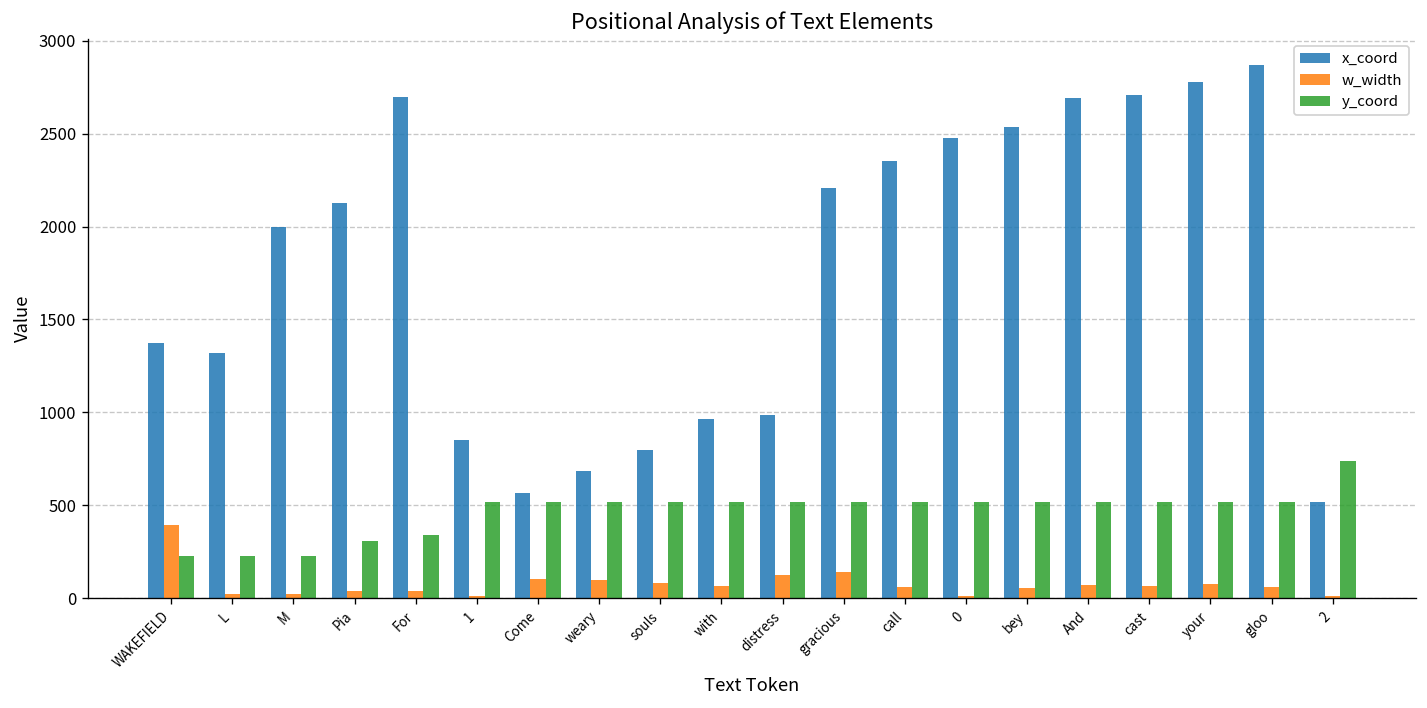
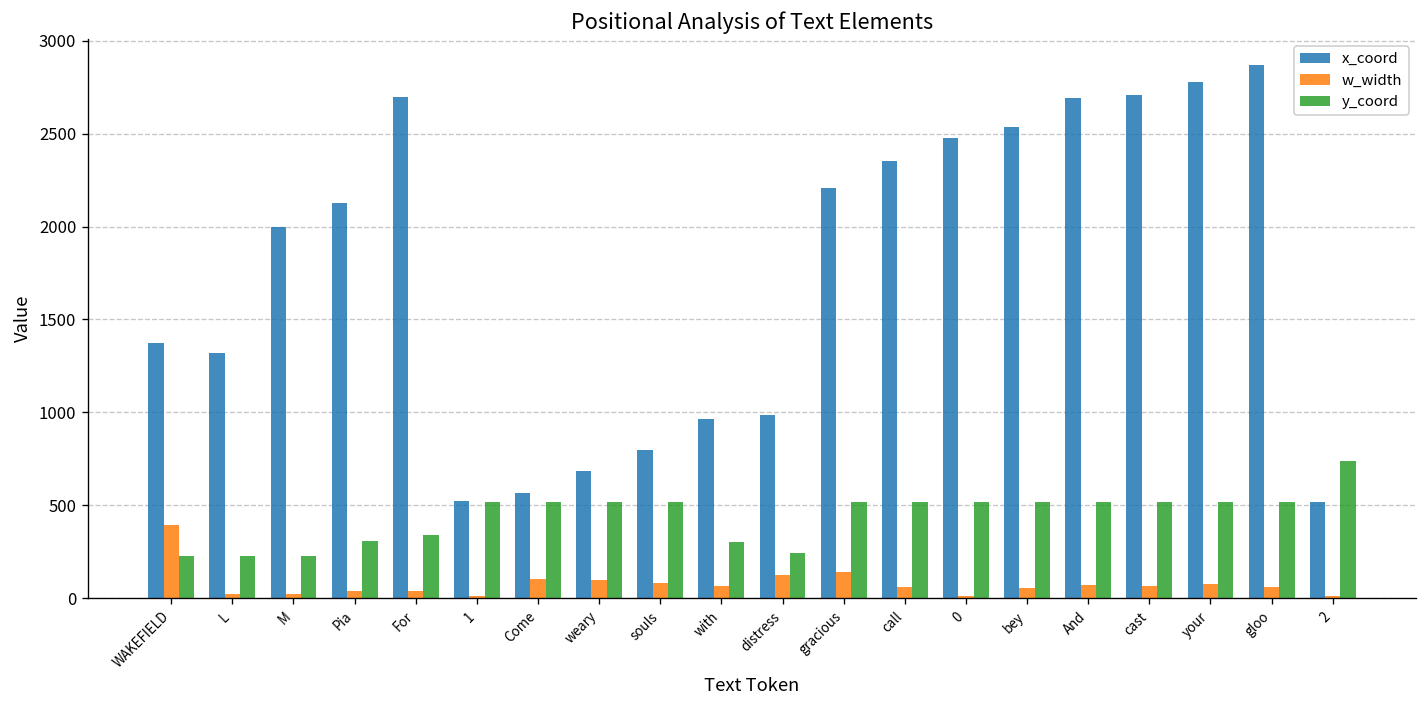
x_coord, 1: 850 -> 520
y_coord, with: 520 -> 300
y_coord, distress: 520 -> 250
